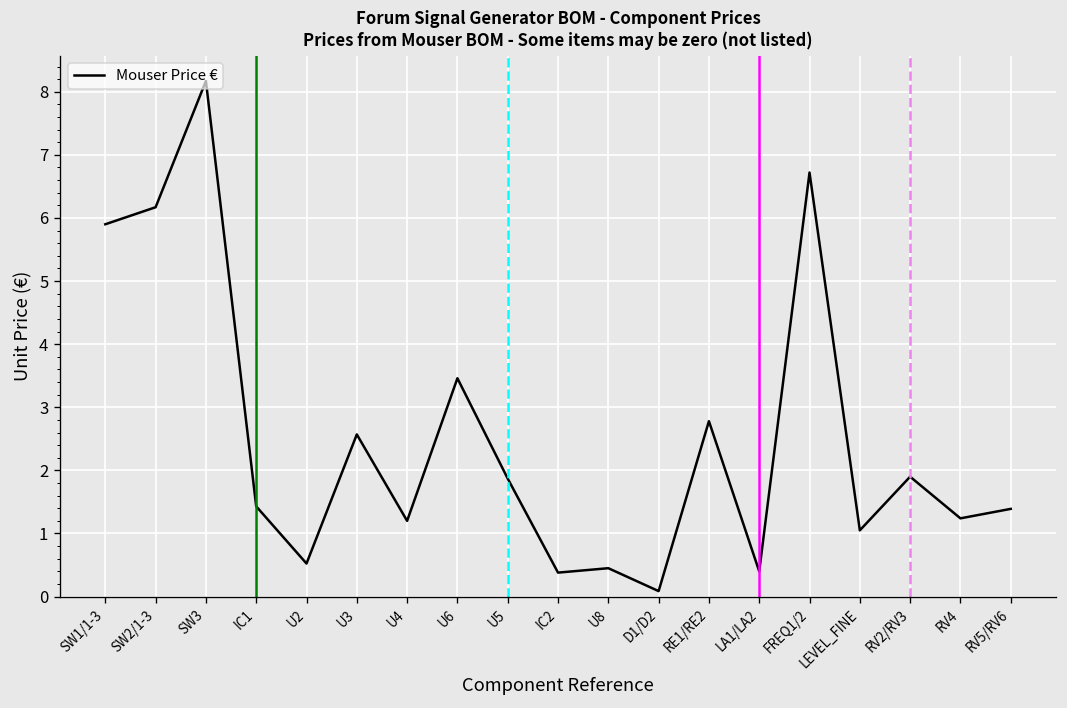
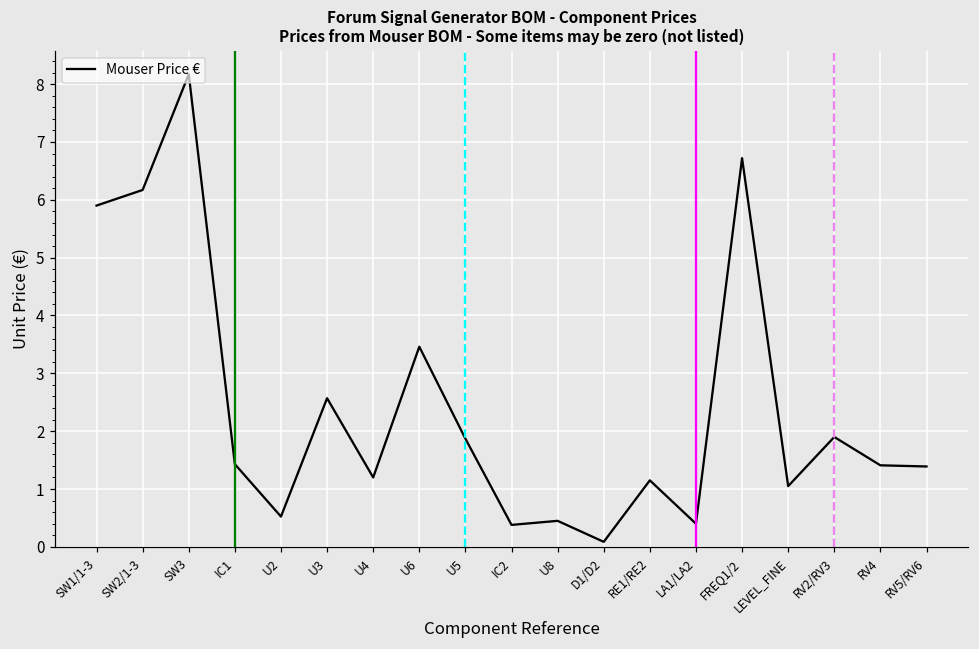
RE1/RE2: 2.8 -> 1.2
RV4: 1.2 -> 1.4
